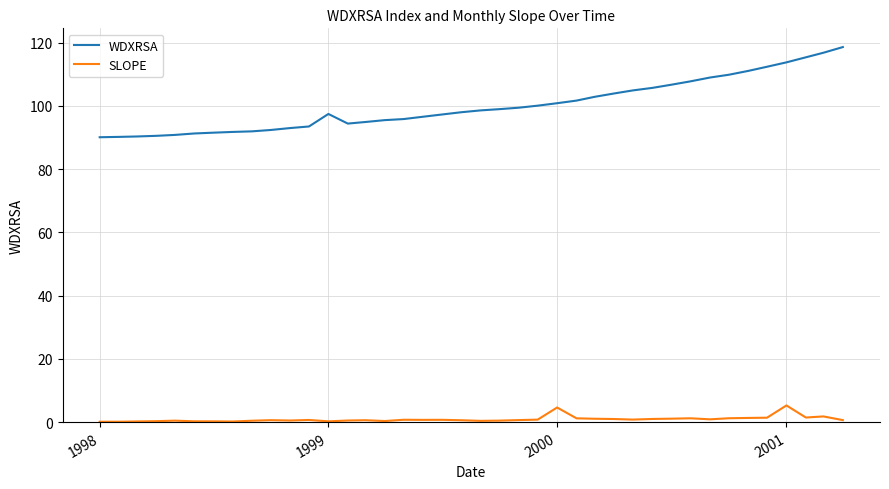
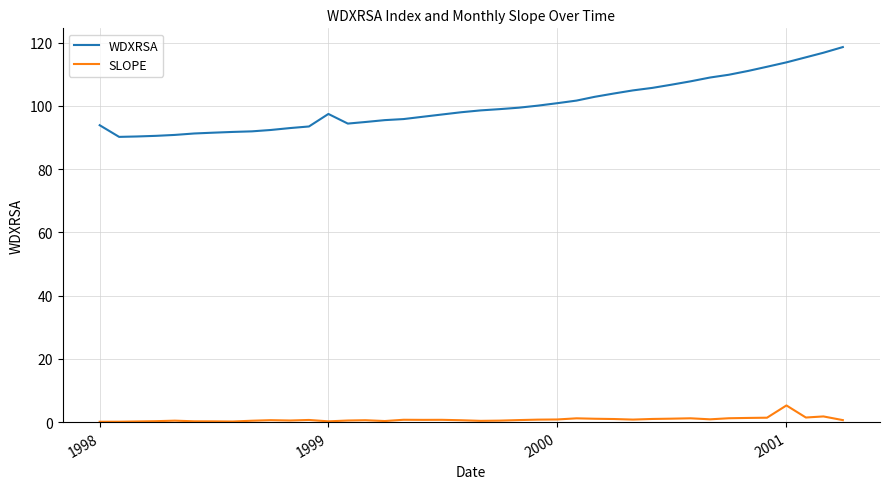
WDXRSA, 1998: 90 -> 94
SLOPE, 2000: 5 -> 1
